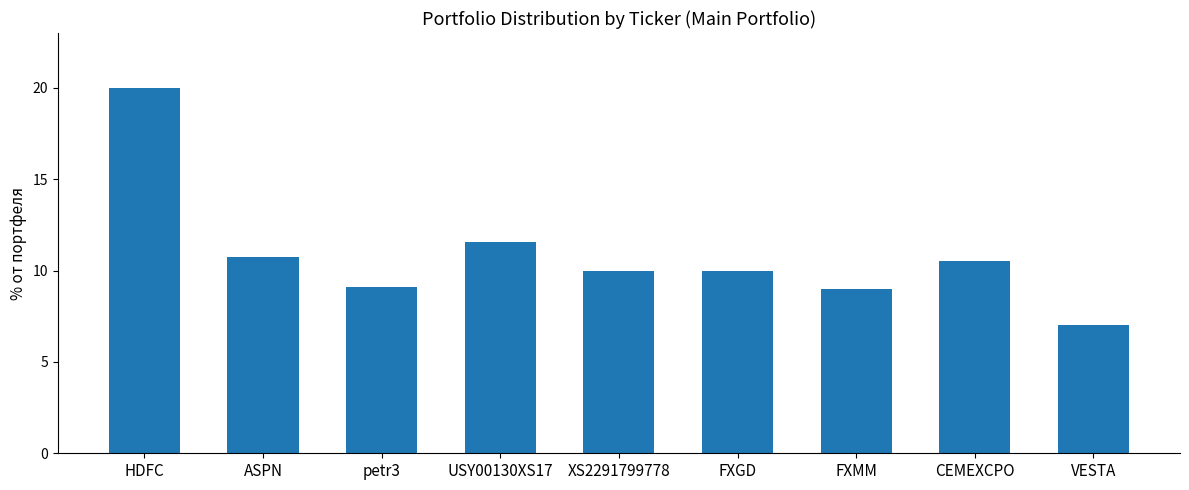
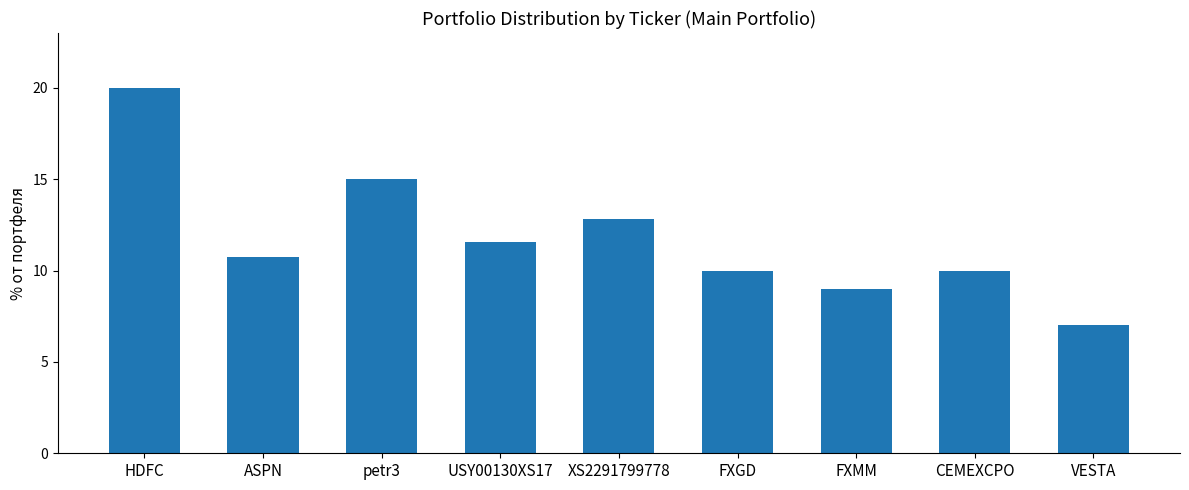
petr3: 9.1 -> 15.0
XS2291799778: 10.0 -> 12.8
CEMEXCPO: 10.5 -> 10.0
